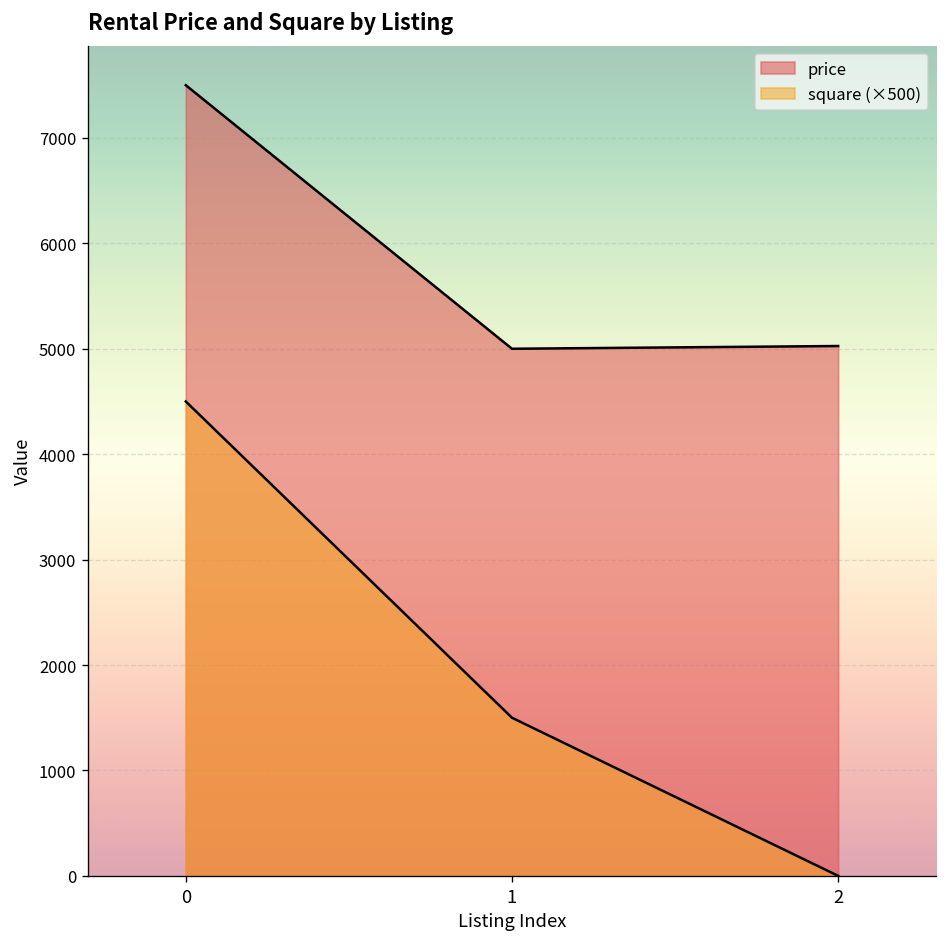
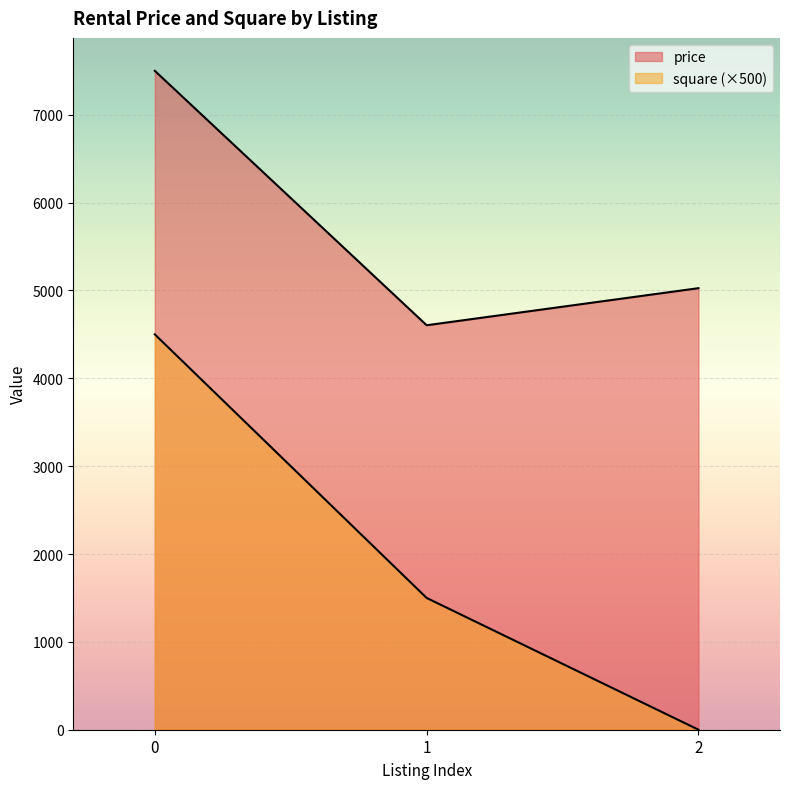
price, 1: 5000 -> 4600
